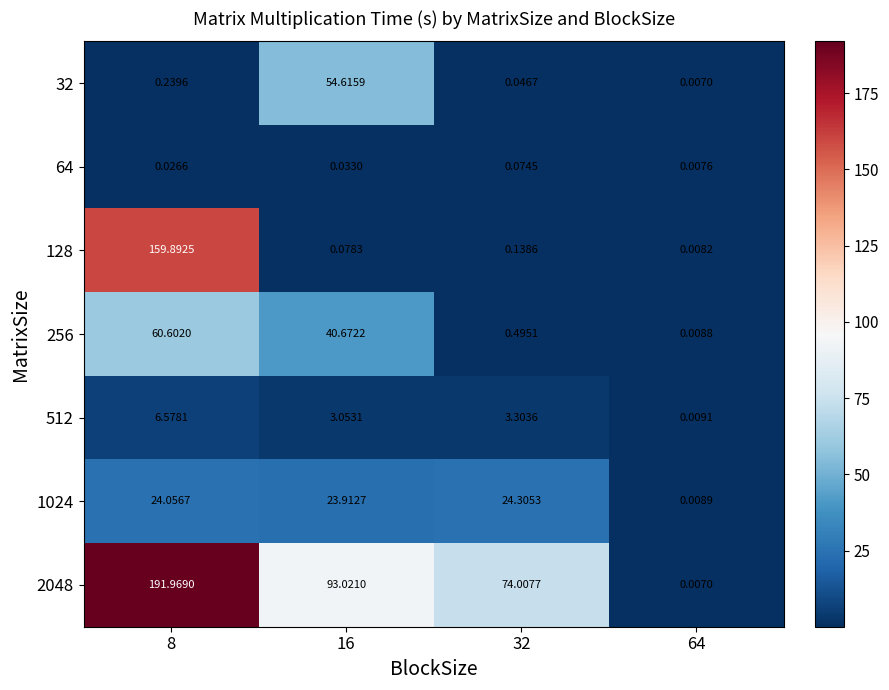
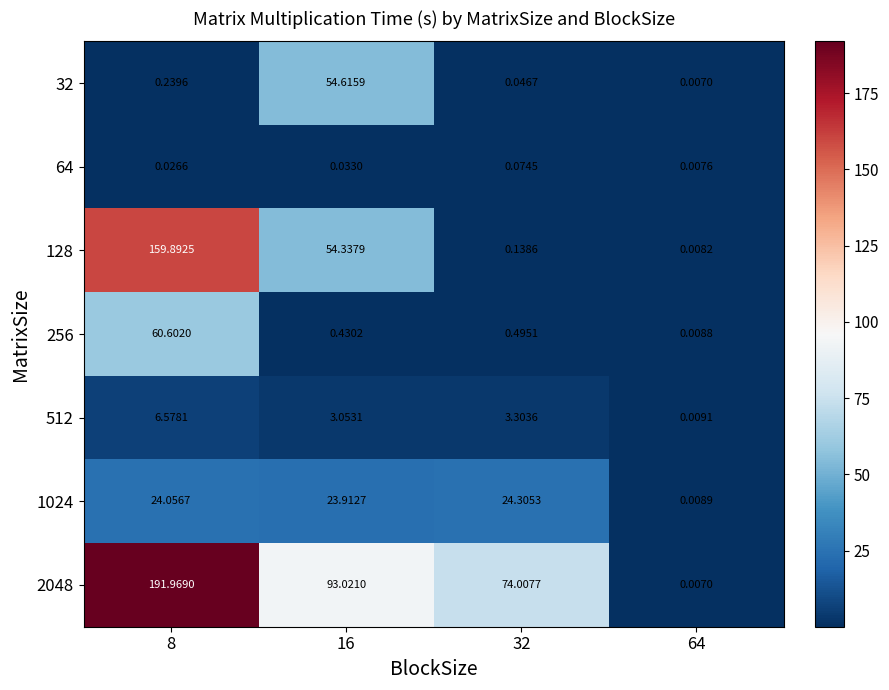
128, 16: 0.0783 -> 54.3379
256, 16: 40.6722 -> 0.4302
